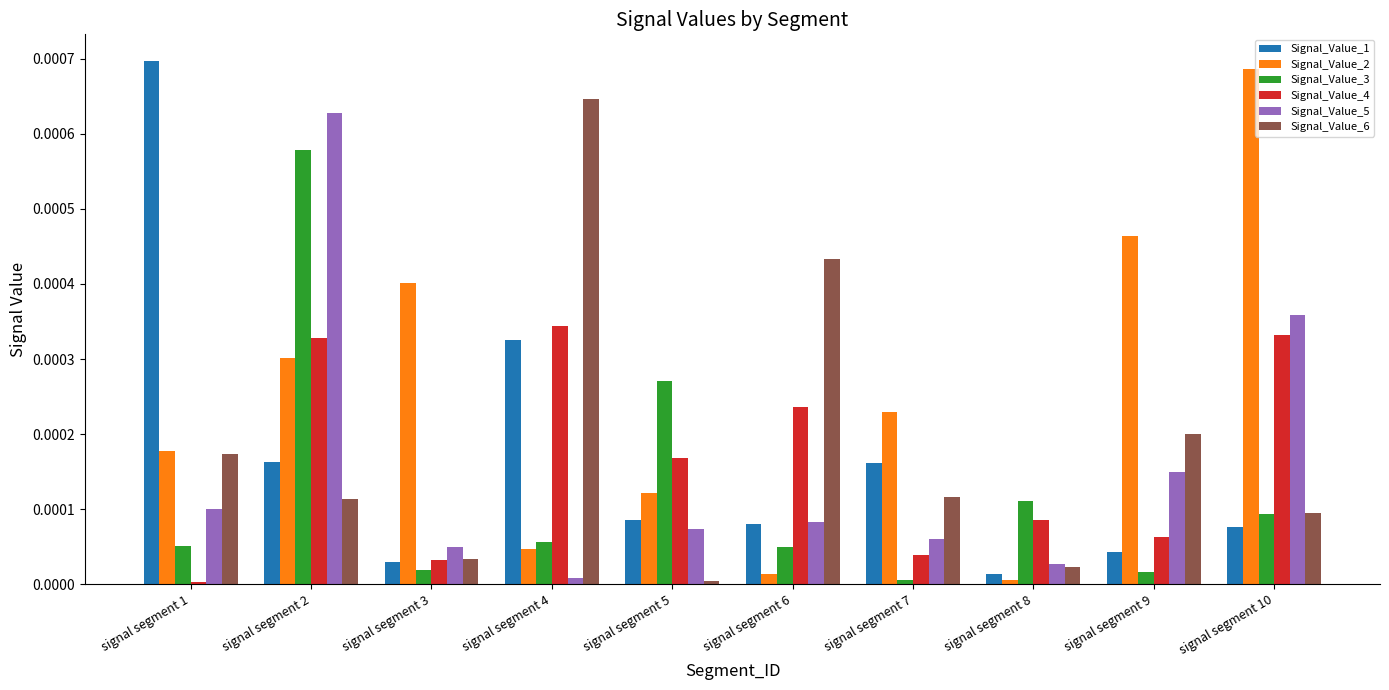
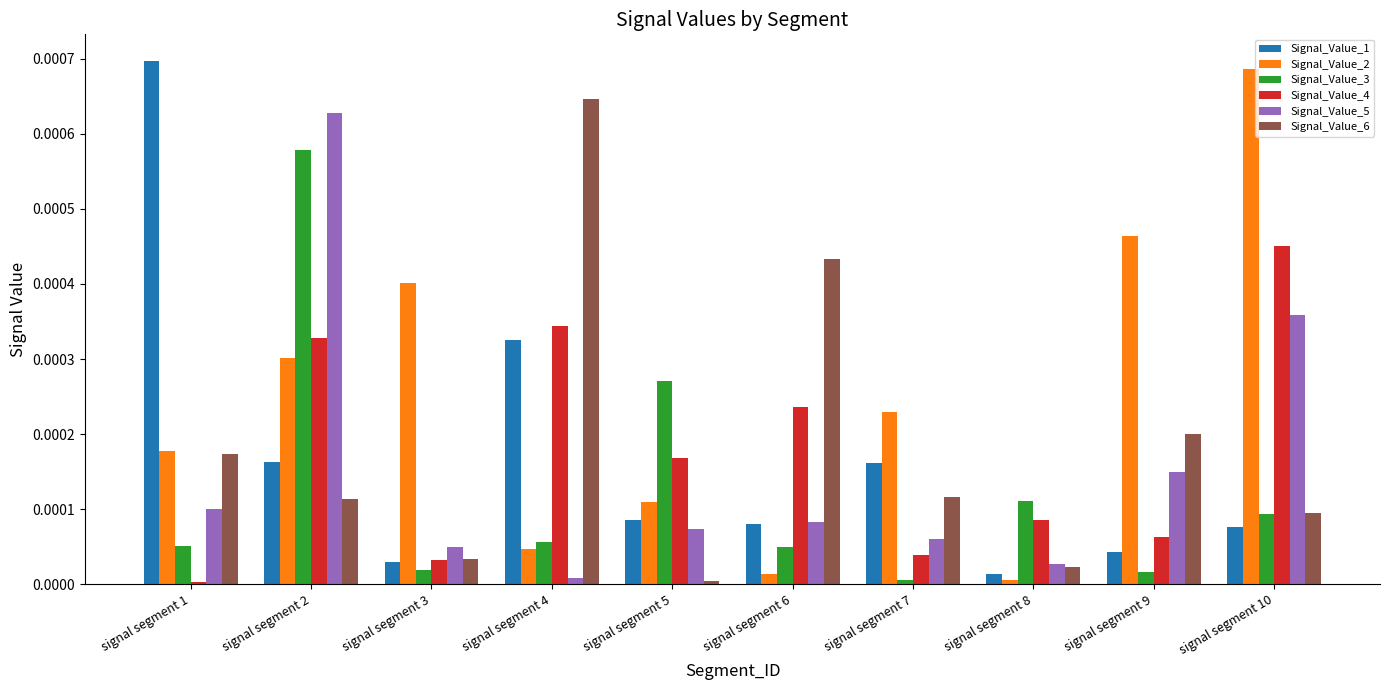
Signal_Value_2, signal segment 5: 0.00012 -> 0.00011
Signal_Value_4, signal segment 10: 0.00033 -> 0.00045
